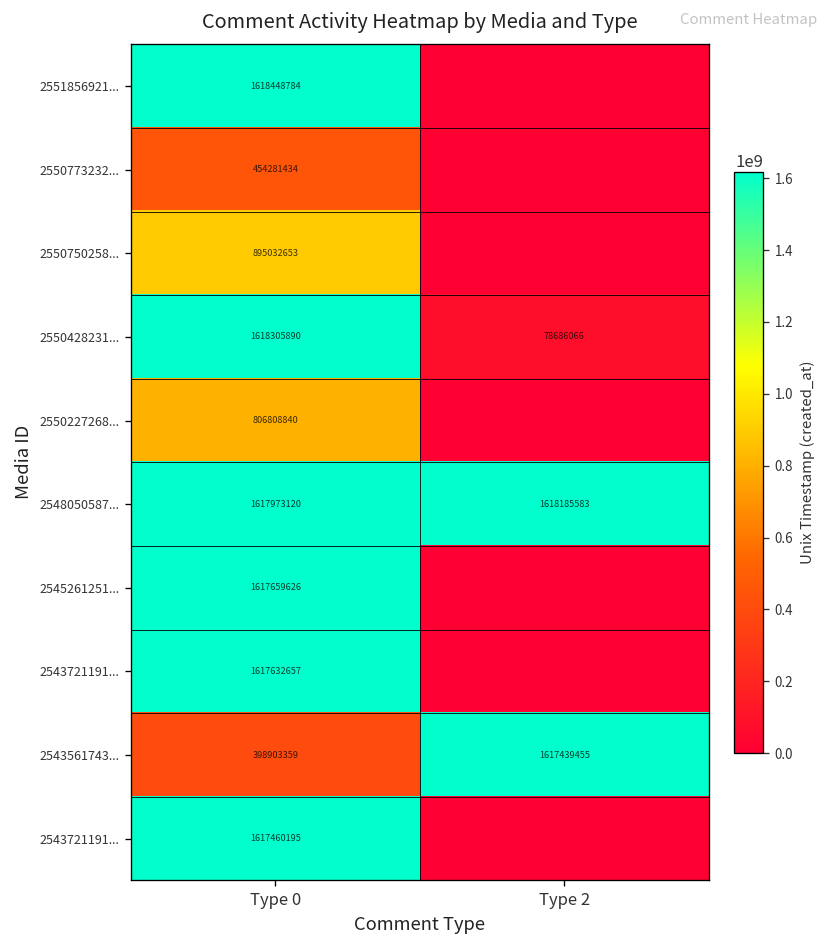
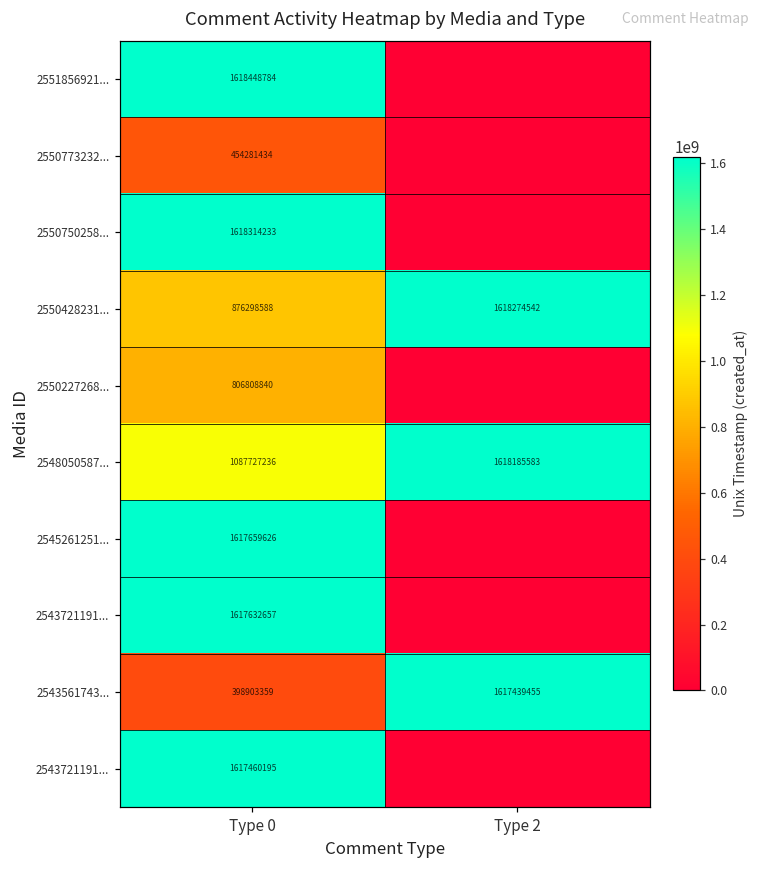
2550750258..., Type 0: 895032653 -> 1618314233
2550428231..., Type 0: 1618305890 -> 876298588
2550428231..., Type 2: 78686066 -> 1618274542
2548050587..., Type 0: 1617973120 -> 1087727236
